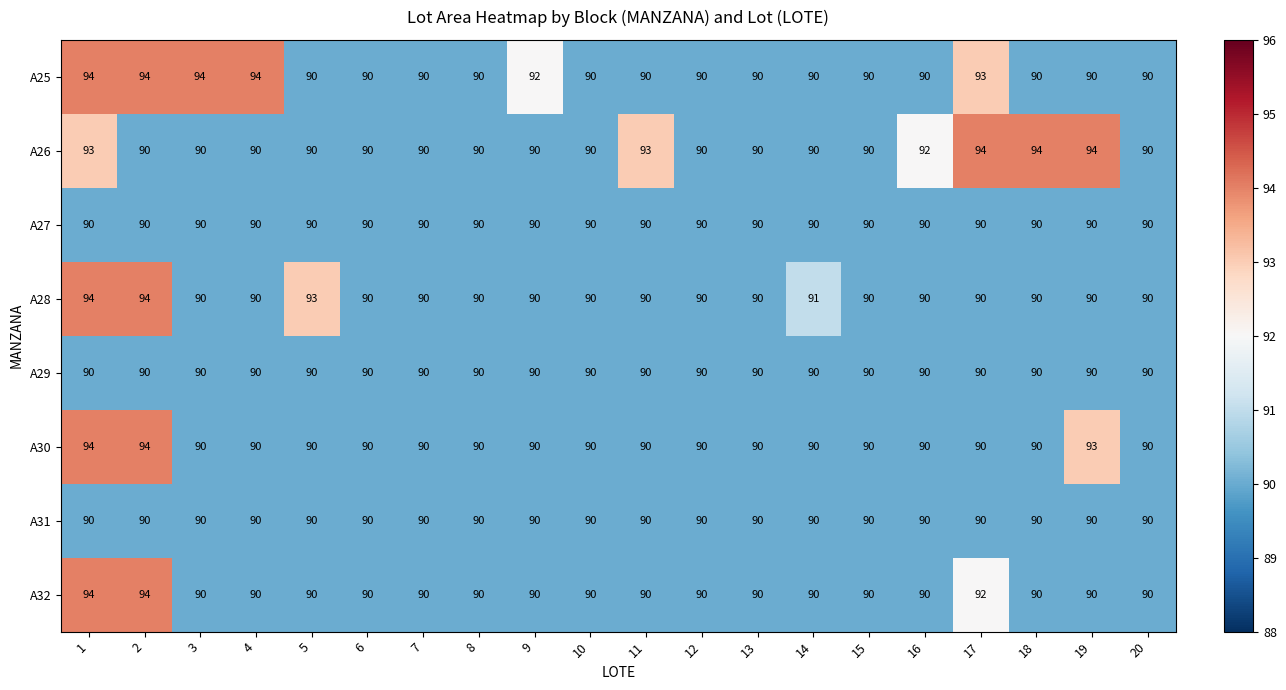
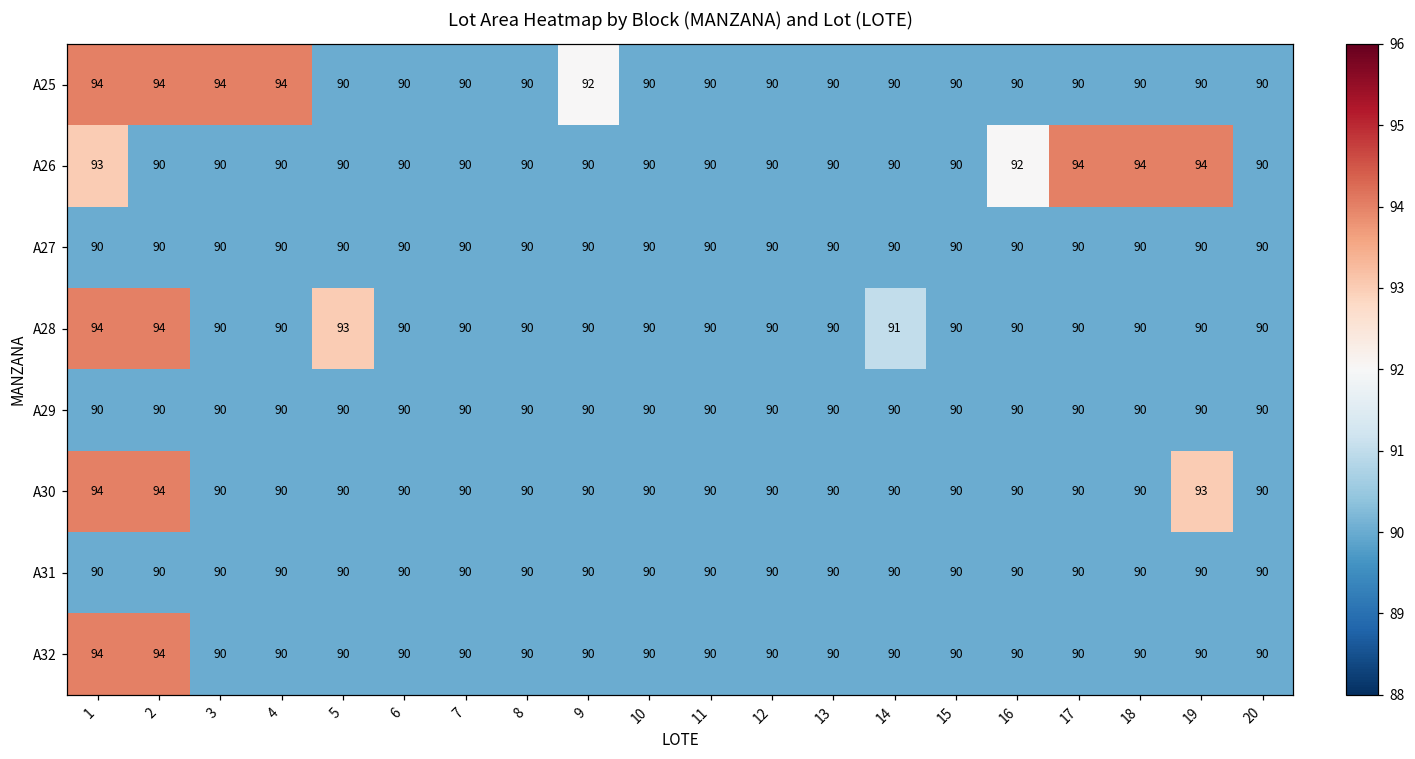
A25, 17: 93 -> 90
A26, 11: 93 -> 90
A32, 17: 92 -> 90
